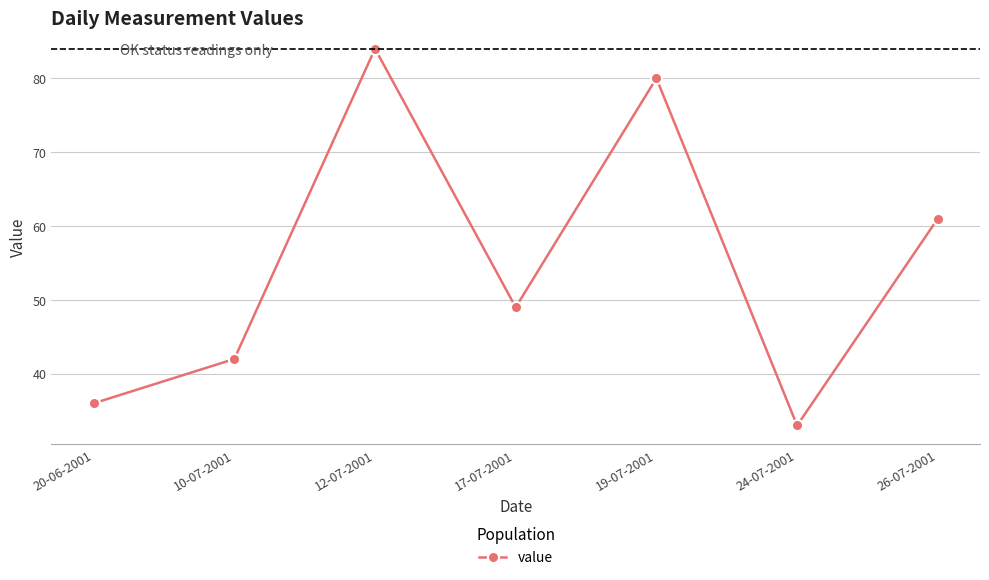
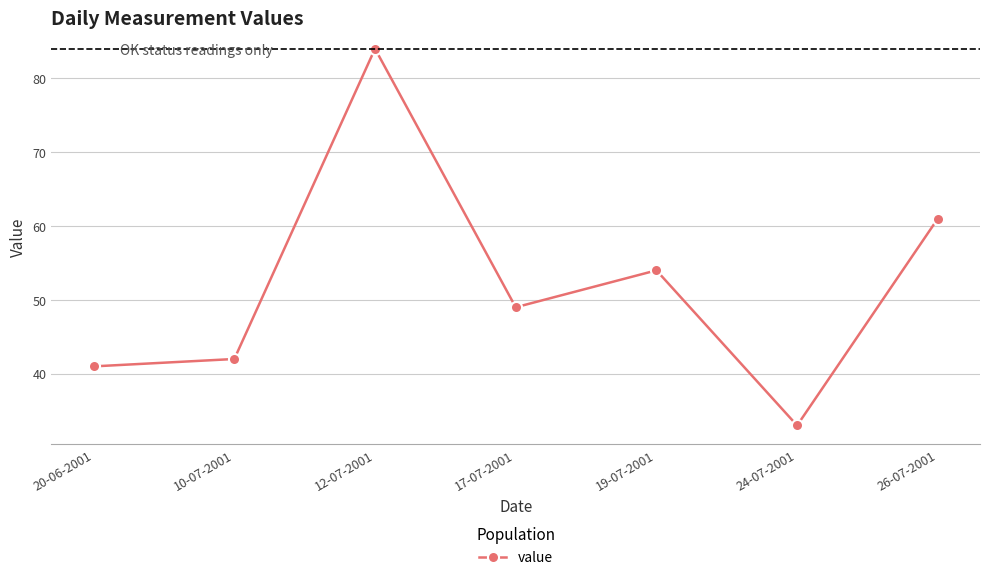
20-06-2001: 36 -> 41
19-07-2001: 80 -> 54
